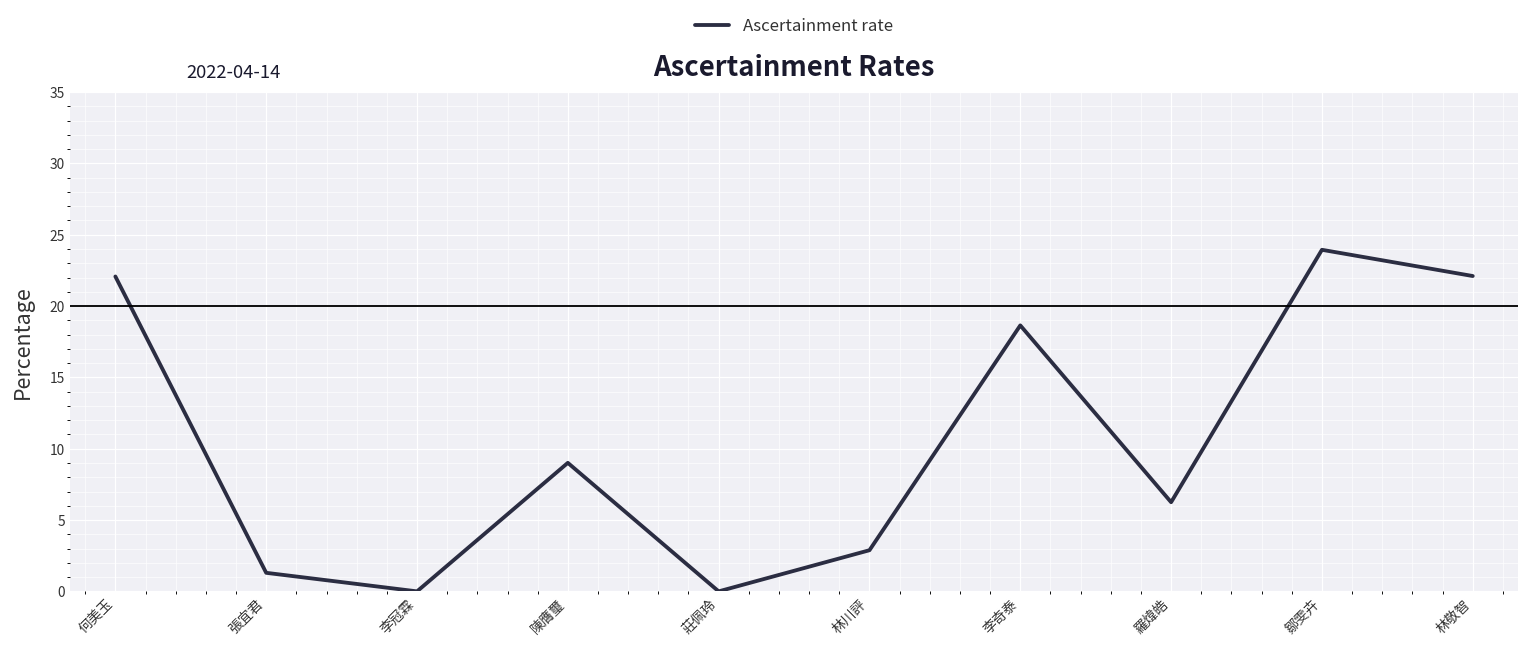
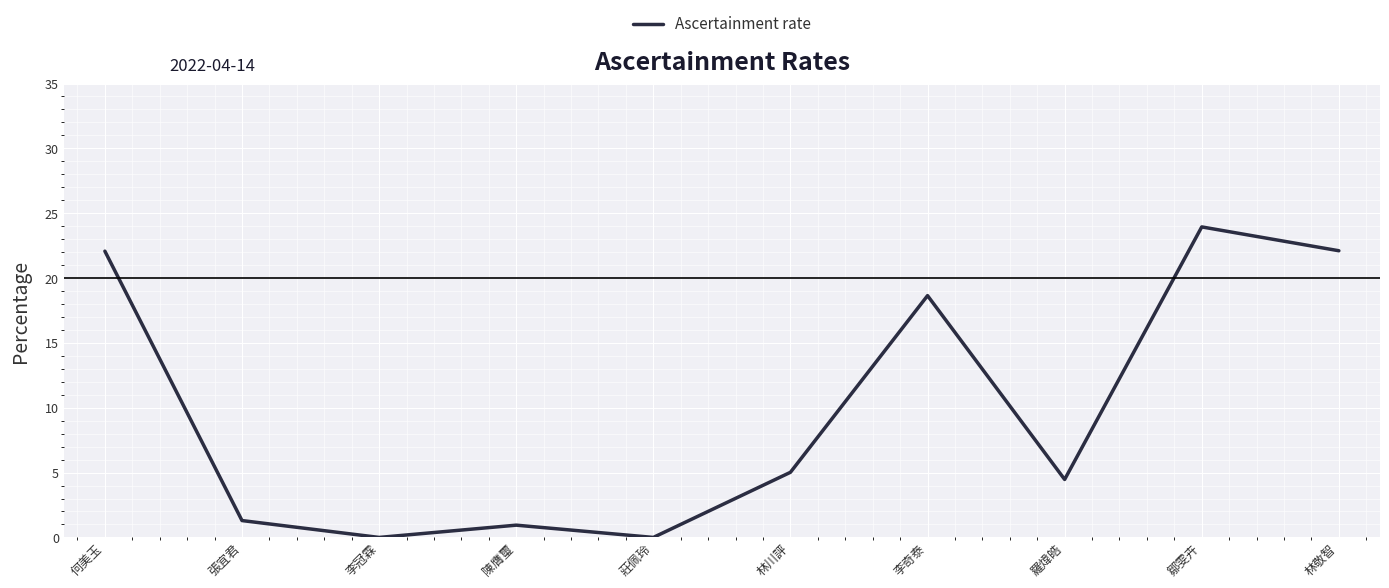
陳膺璽: 9.0 -> 0.9
林川評: 2.9 -> 5.0
羅煒皓: 6.3 -> 4.5
